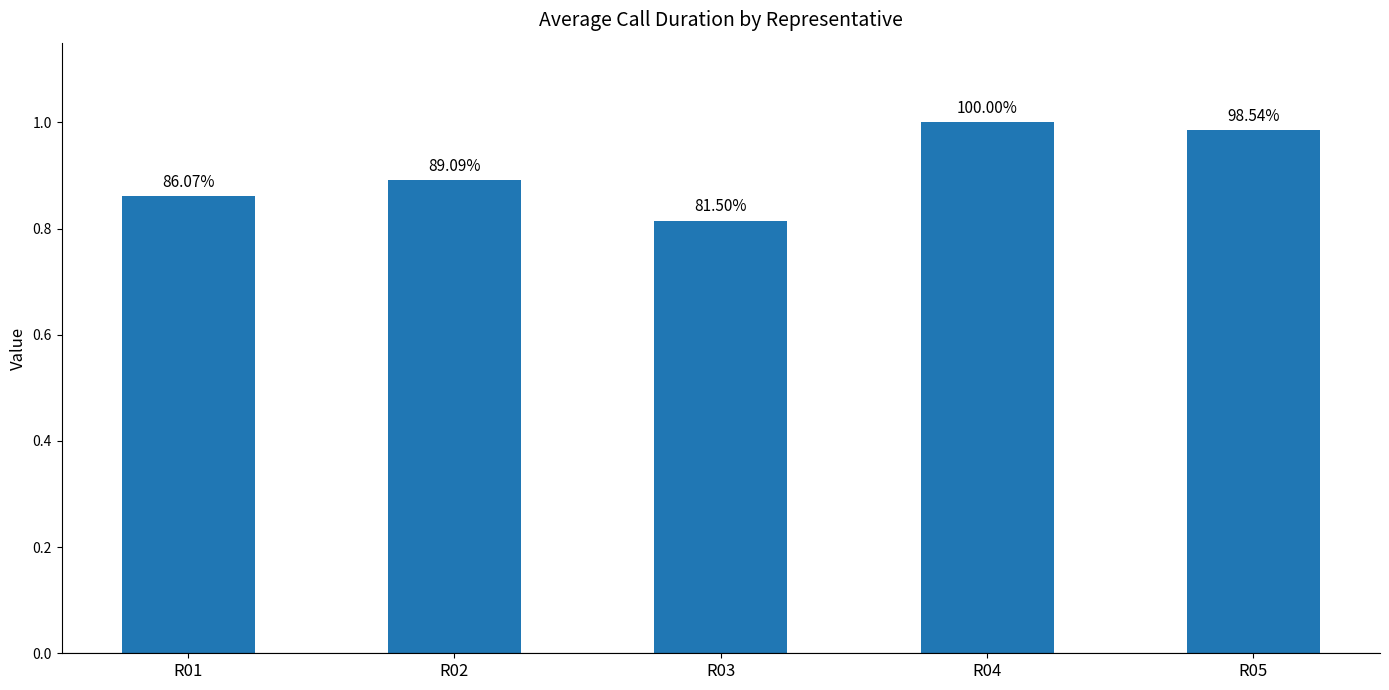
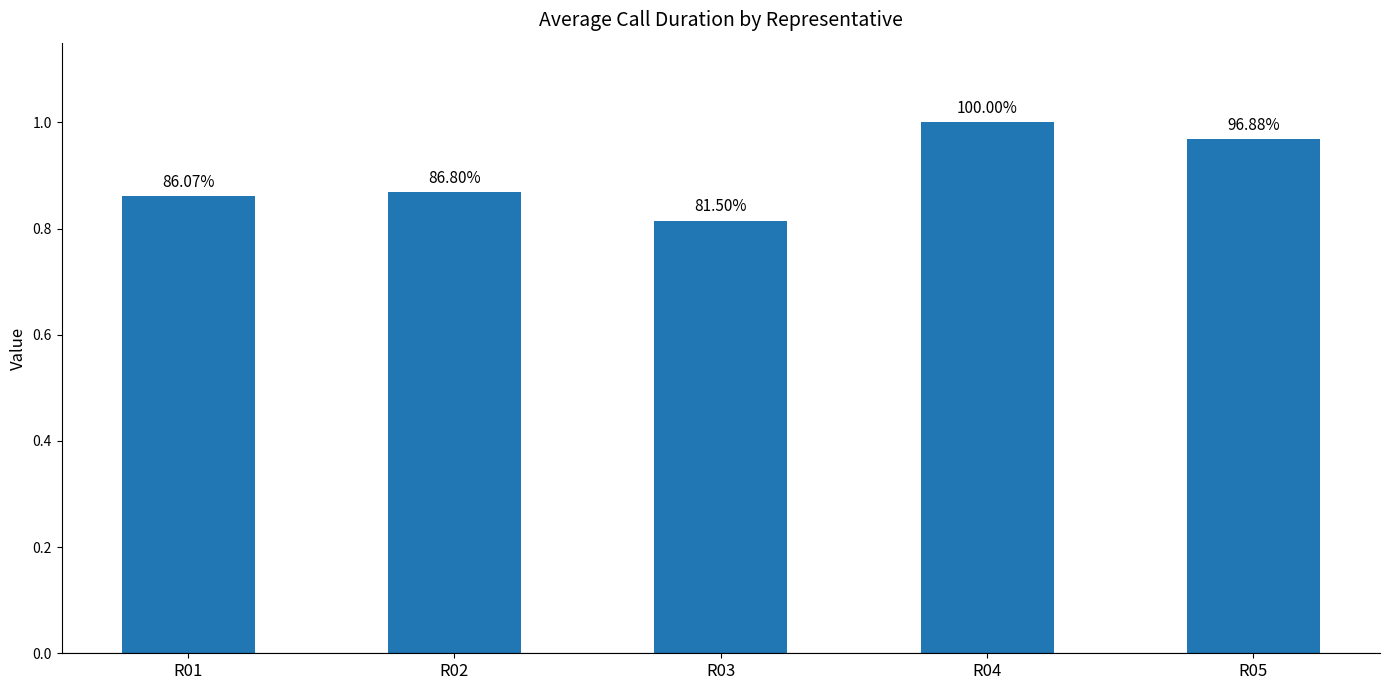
R02: 89.09% -> 86.80%
R05: 98.54% -> 96.88%
